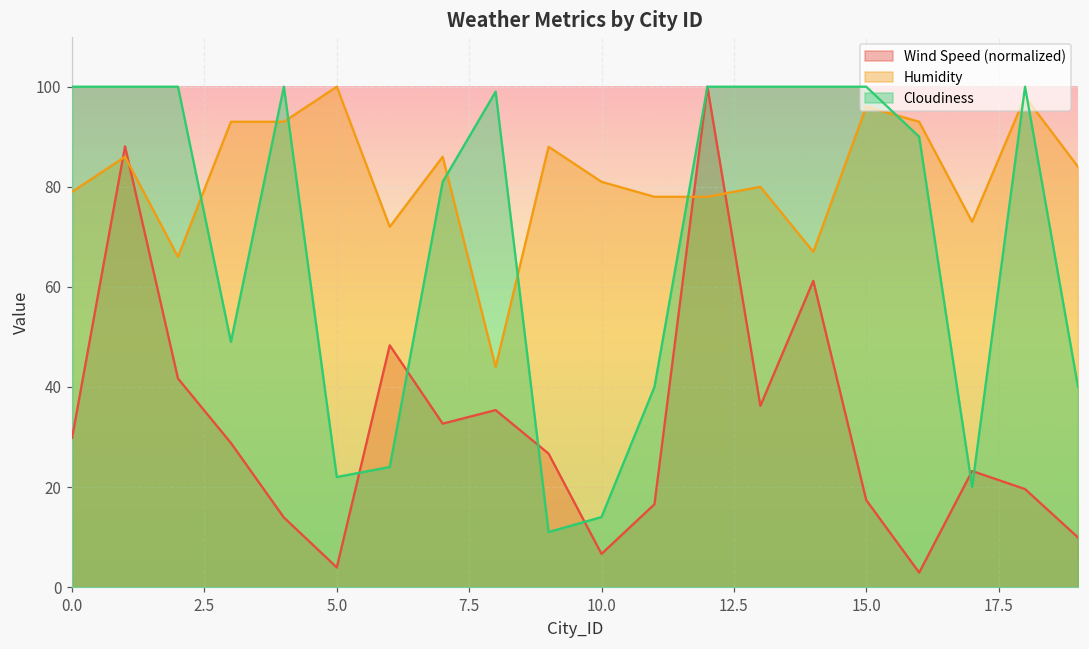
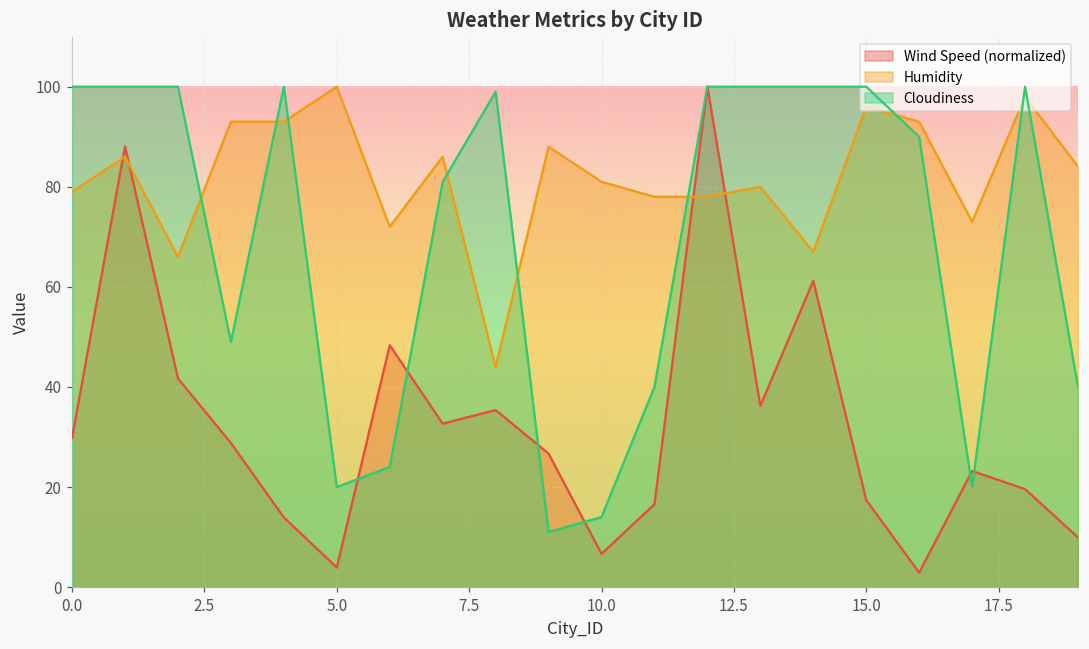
Cloudiness, 5.0: 22 -> 20
